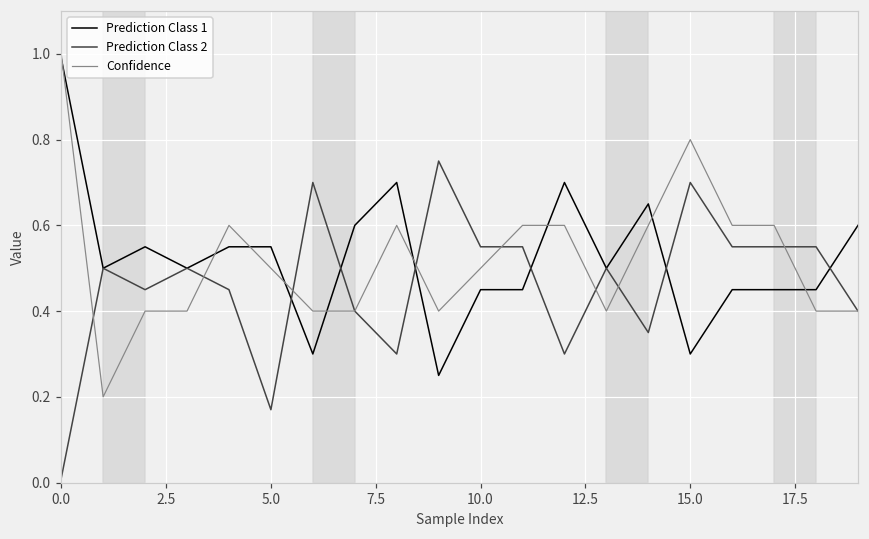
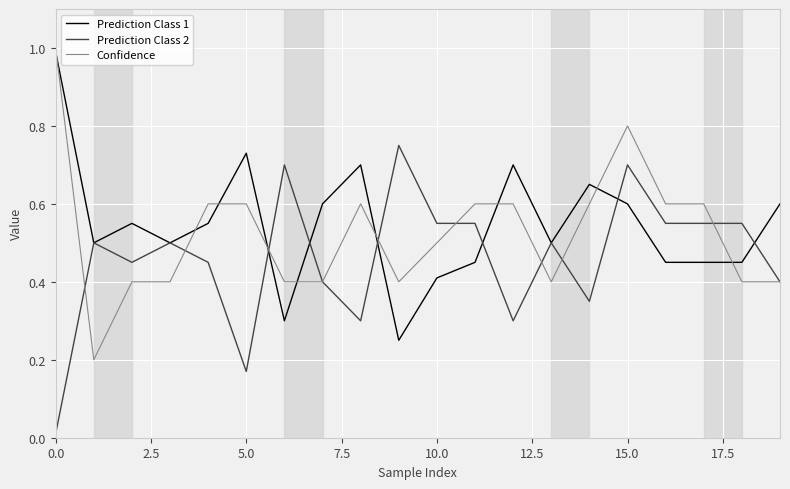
Prediction Class 1, 5.0: 0.55 -> 0.73
Confidence, 5.0: 0.5 -> 0.6
Prediction Class 1, 10.0: 0.45 -> 0.41
Prediction Class 1, 15.0: 0.3 -> 0.6
